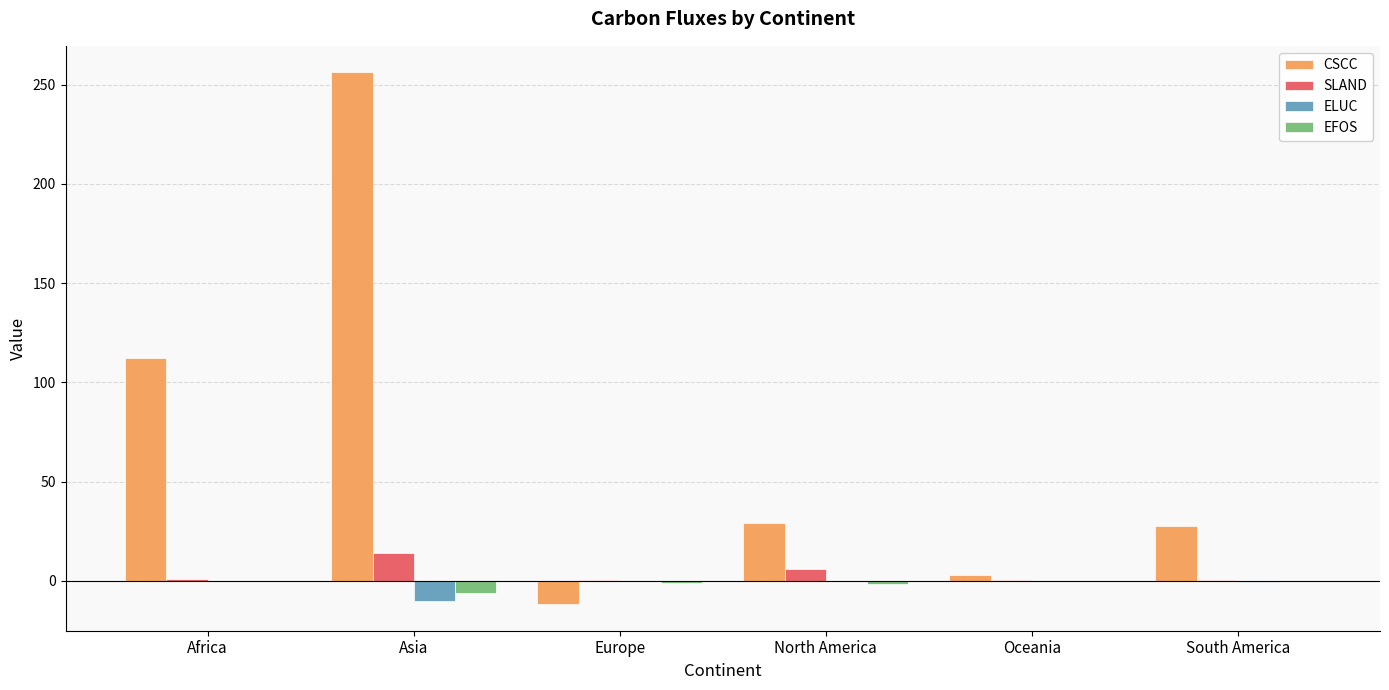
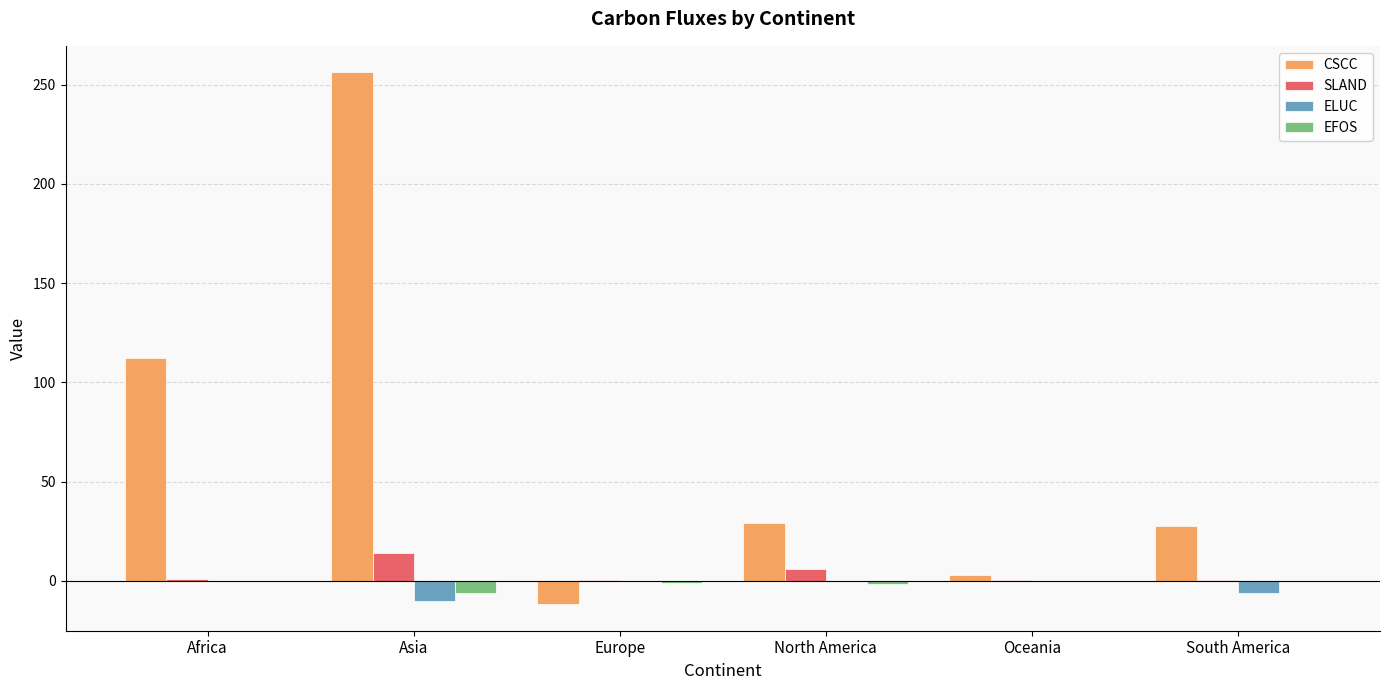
ELUC, South America: 0 -> -6
